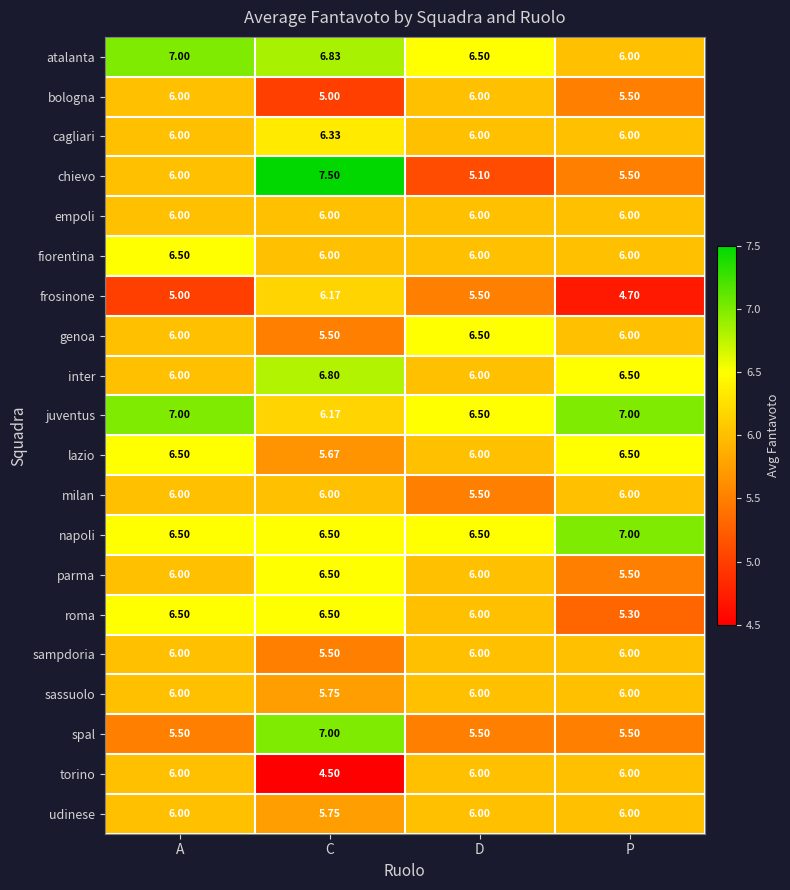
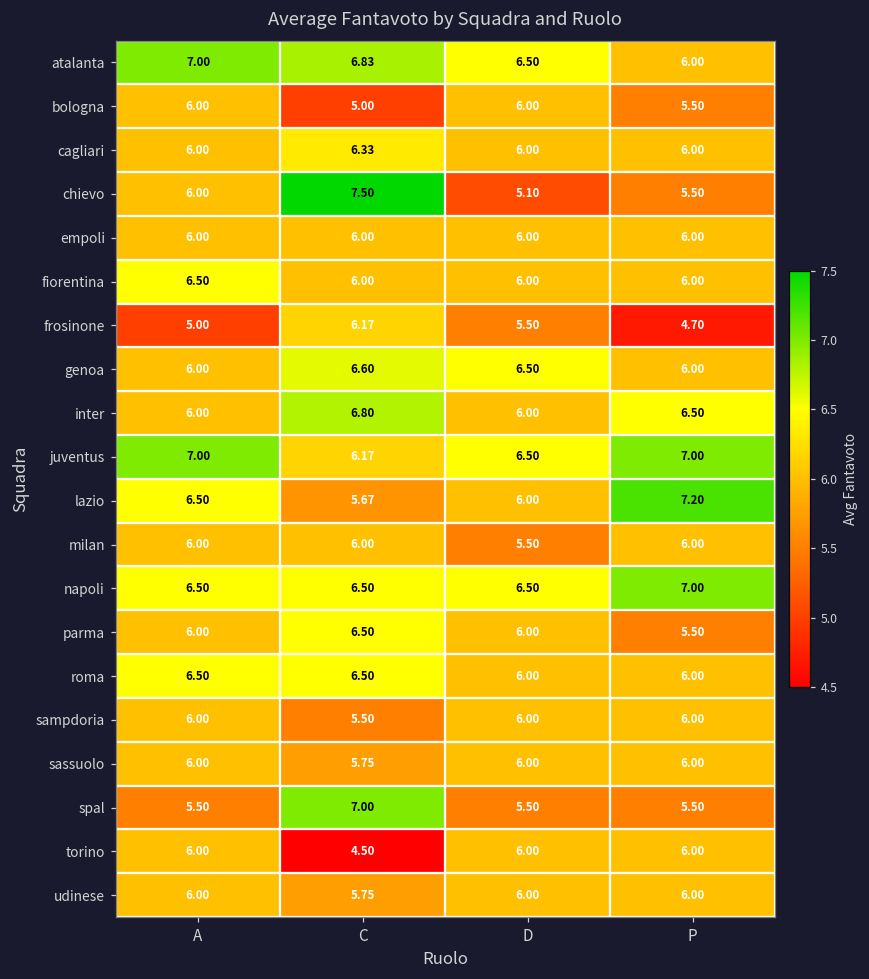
genoa, C: 5.50 -> 6.60
lazio, P: 6.50 -> 7.20
roma, P: 5.30 -> 6.00
